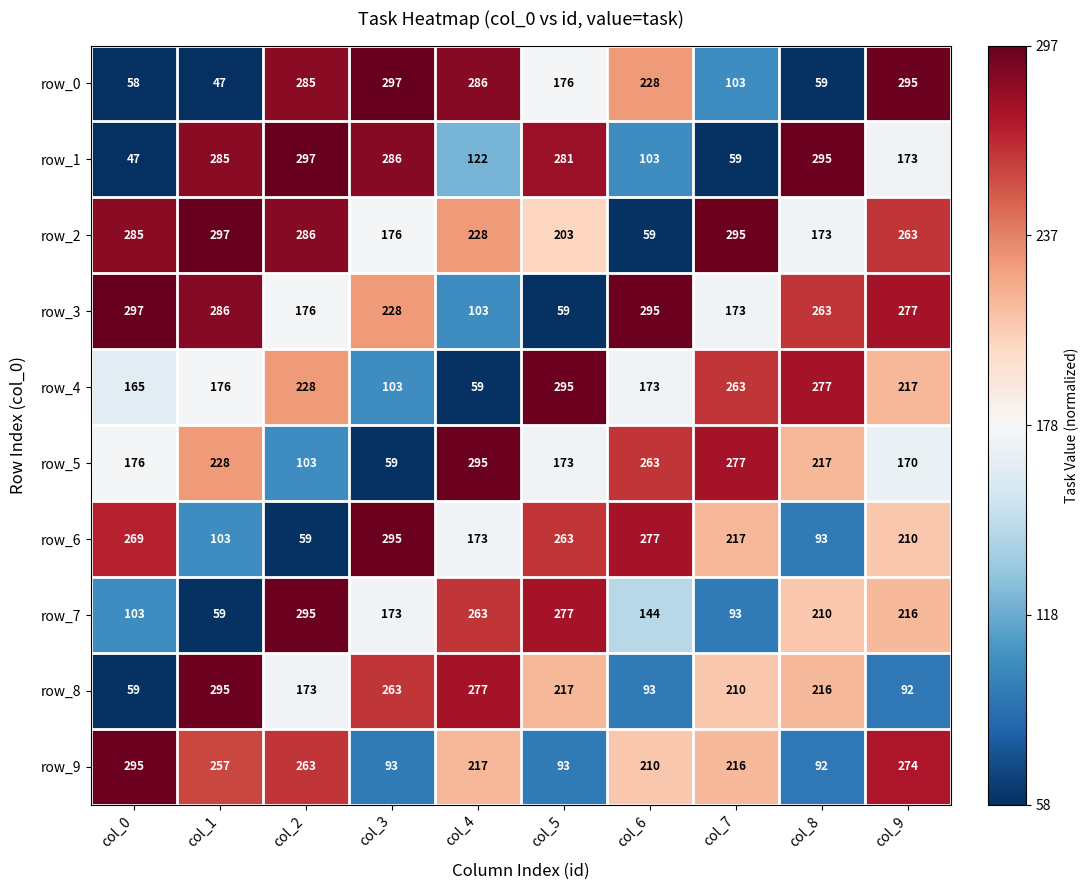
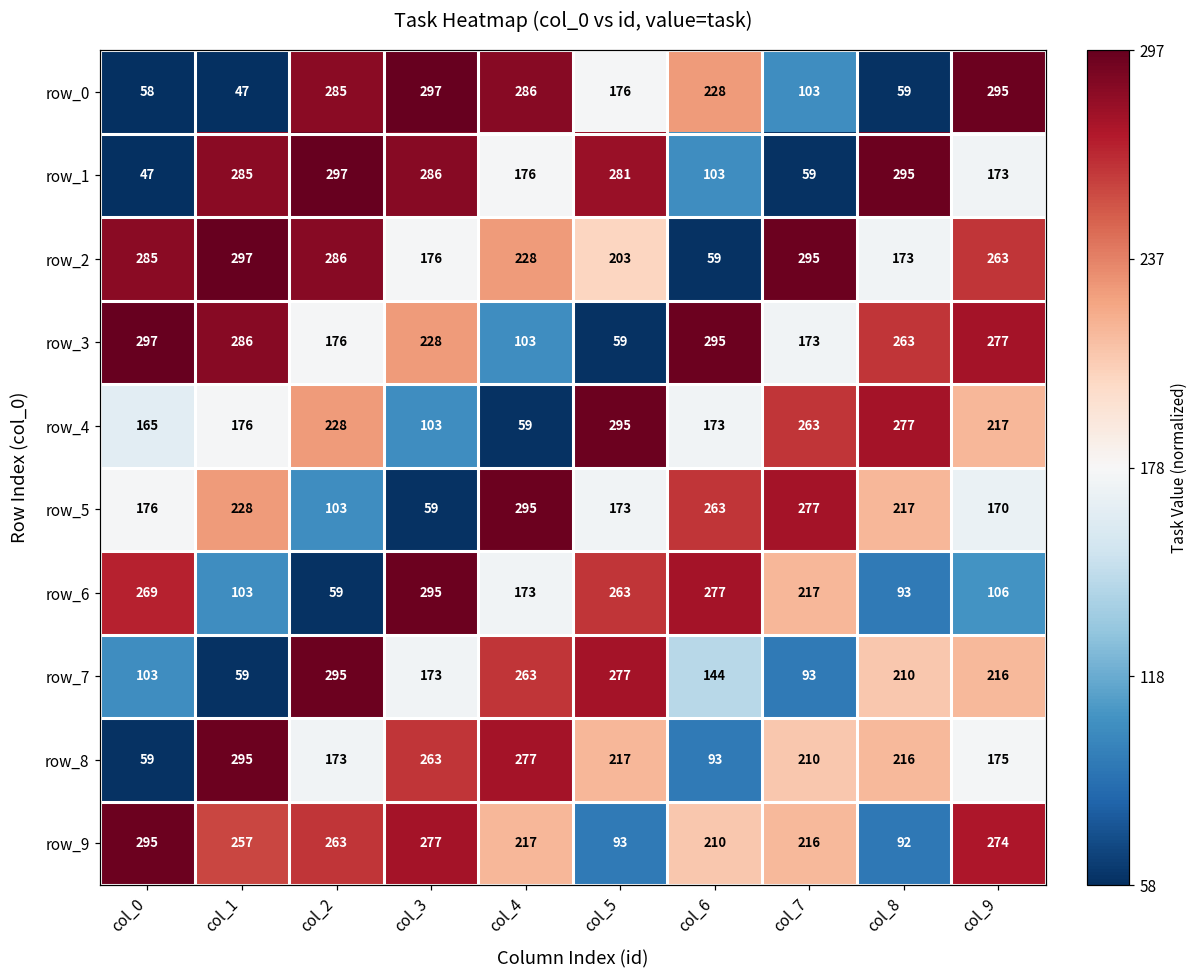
row_1, col_4: 122 -> 176
row_6, col_9: 210 -> 106
row_8, col_9: 92 -> 175
row_9, col_3: 93 -> 277
